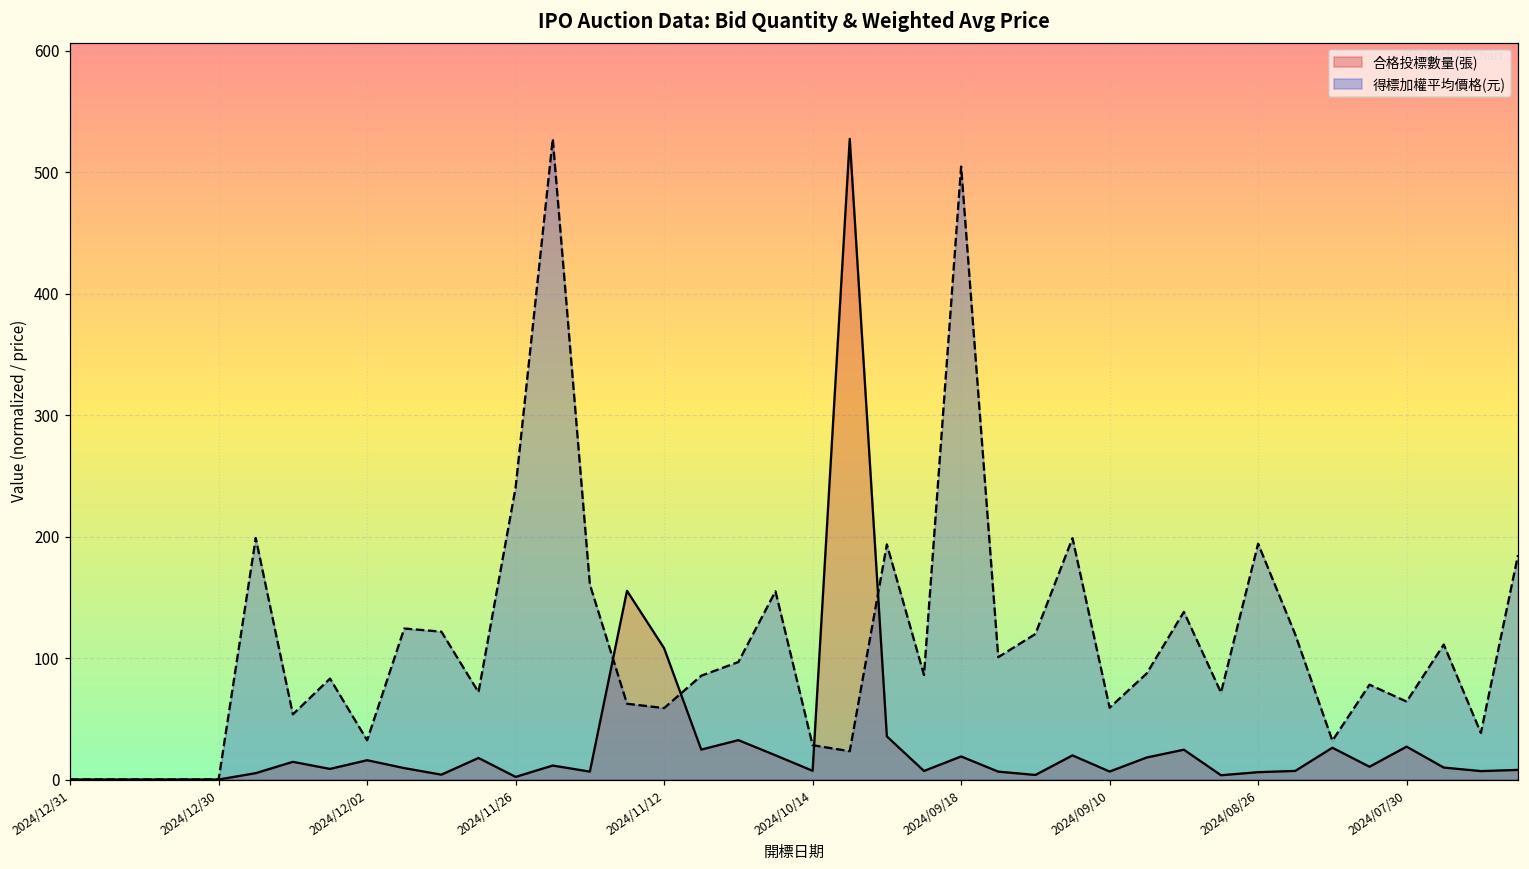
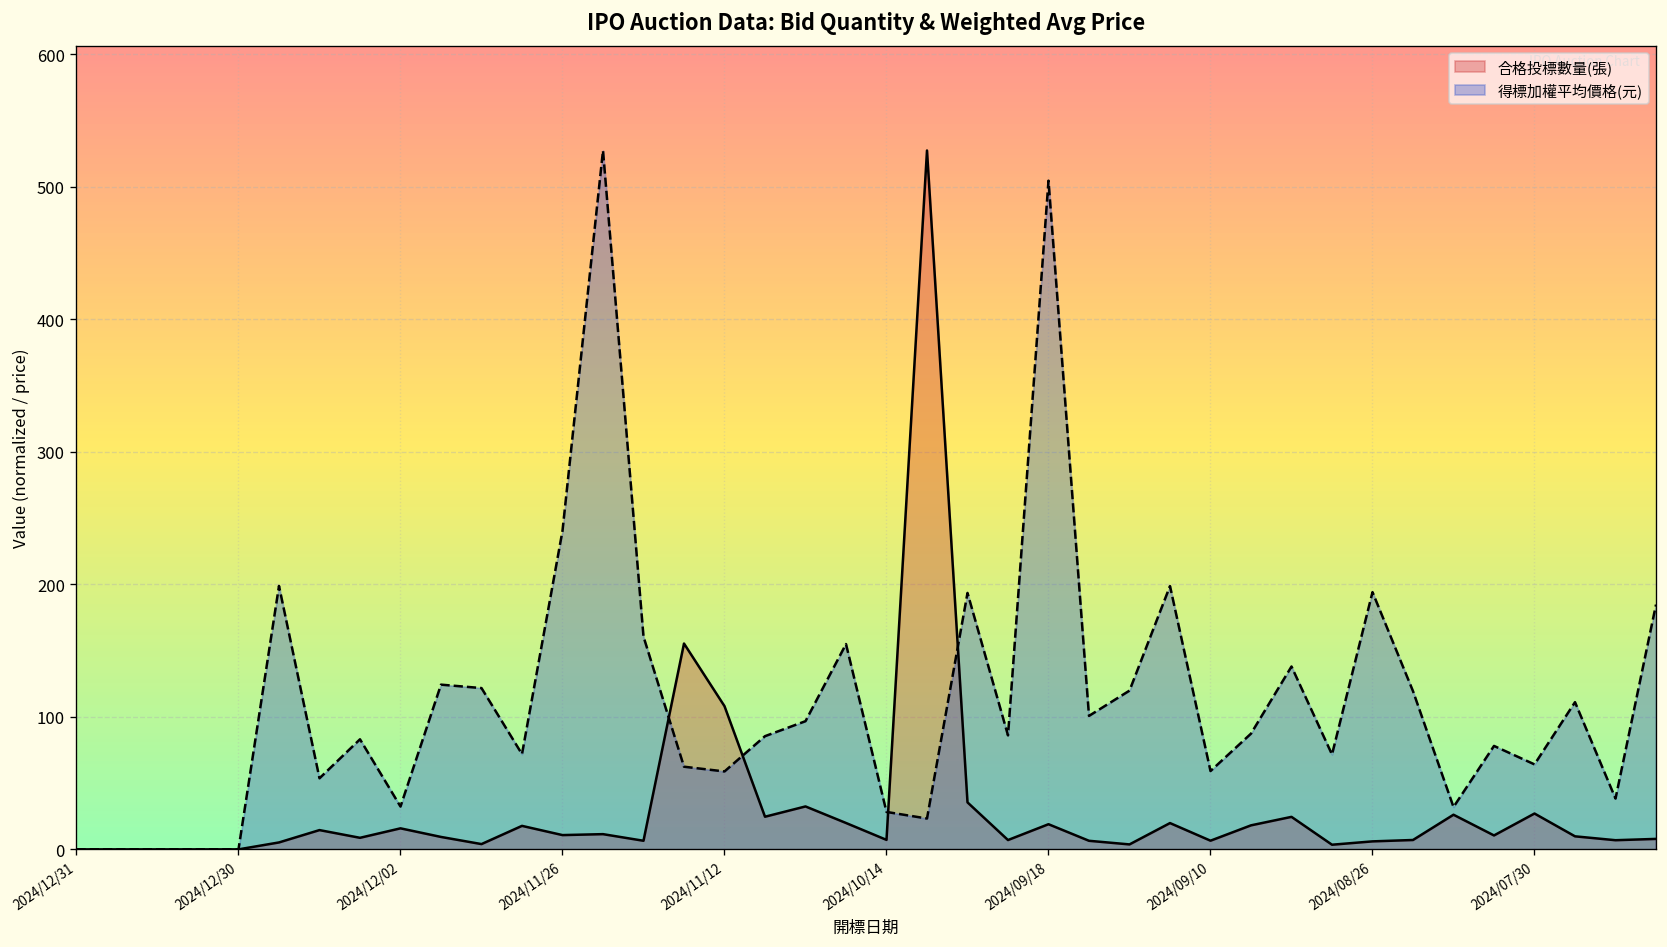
合格投標數量(張), 2024/11/26: 2 -> 11
